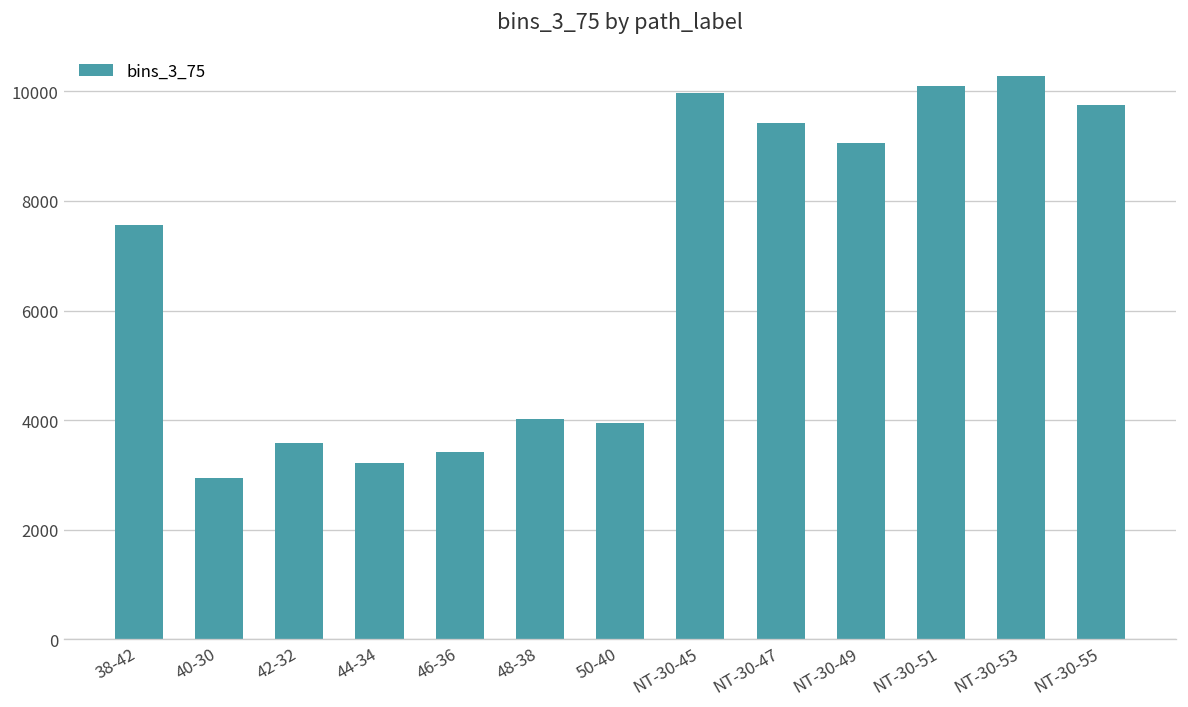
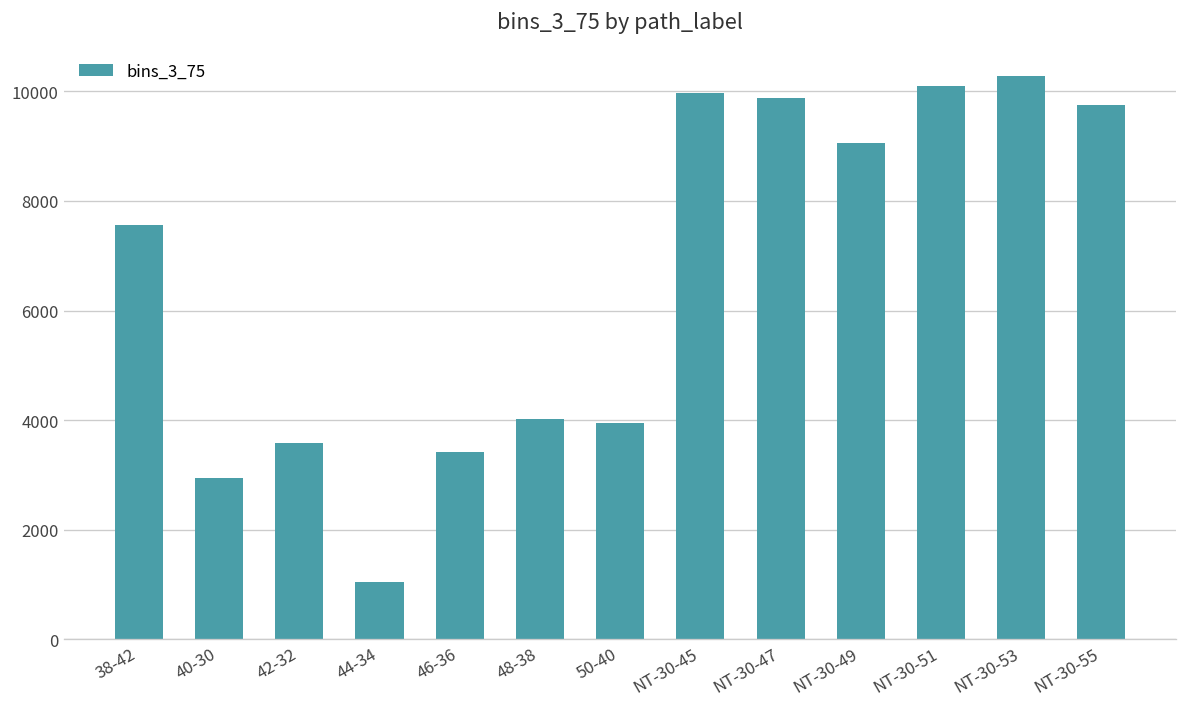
44-34: 3200 -> 1000
NT-30-47: 9400 -> 9900
